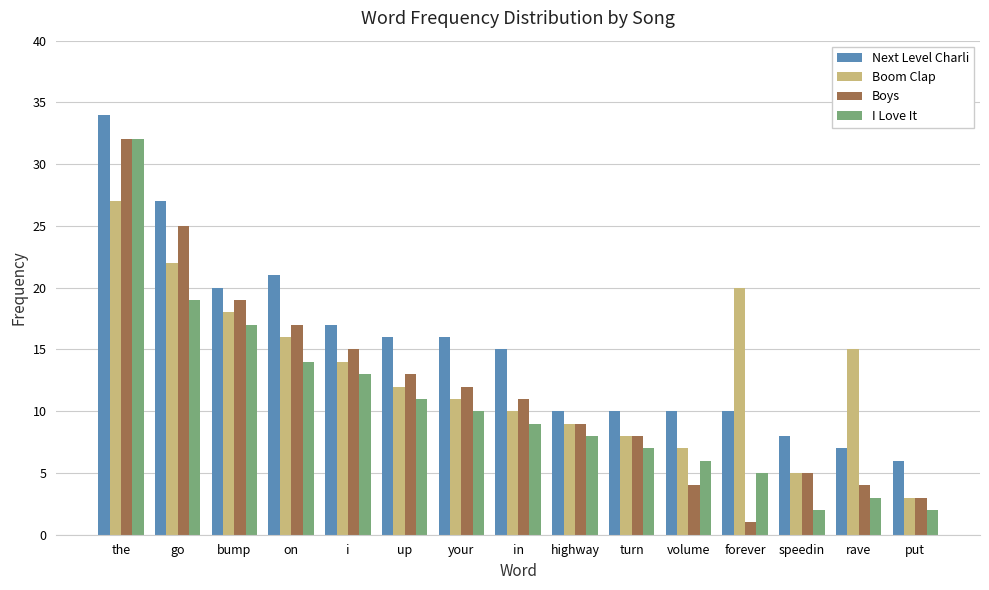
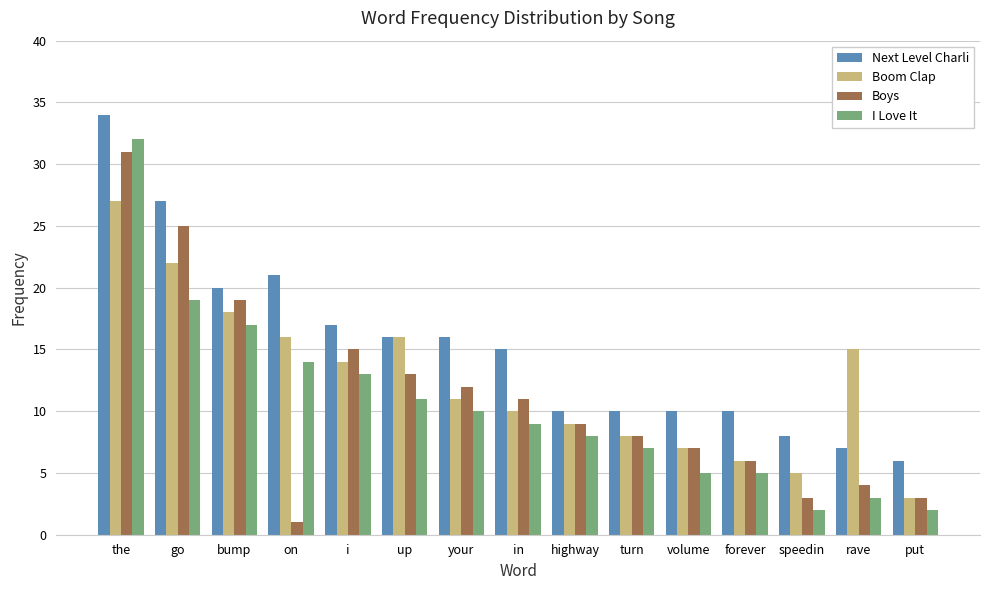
Boys, the: 32 -> 31
Boys, on: 17 -> 1
Boom Clap, up: 12 -> 16
Boys, volume: 4 -> 7
I Love It, volume: 6 -> 5
Boom Clap, forever: 20 -> 6
Boys, forever: 1 -> 6
Boys, speedin: 5 -> 3
